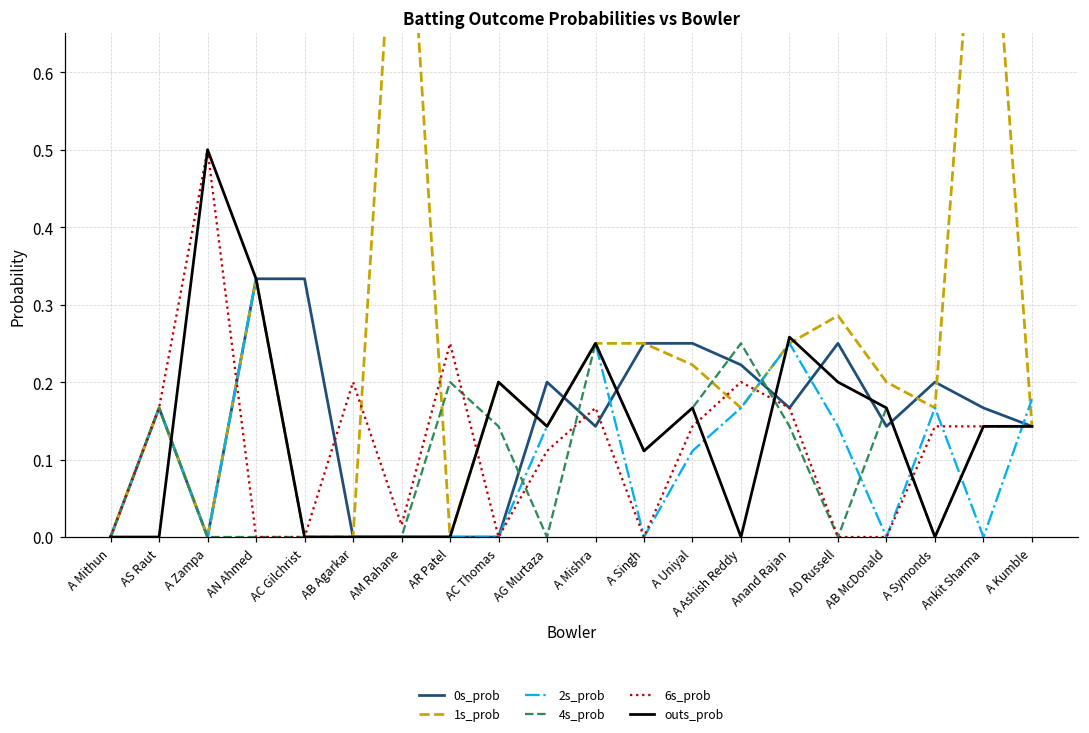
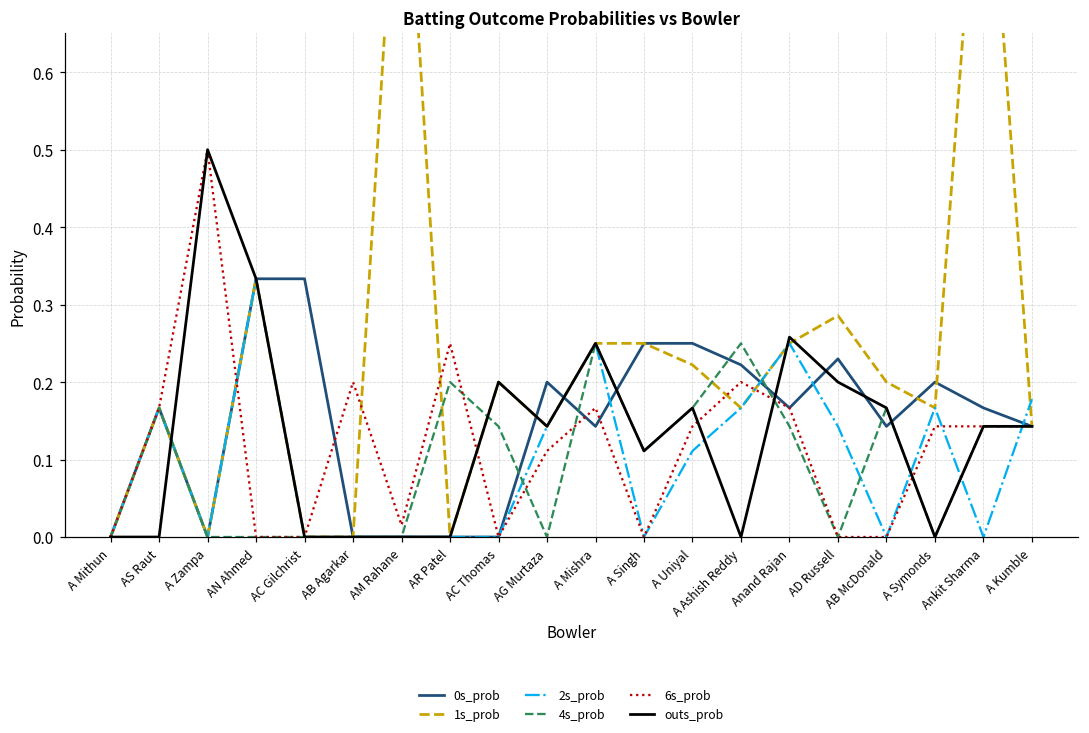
0s_prob, AD Russell: 0.25 -> 0.23
